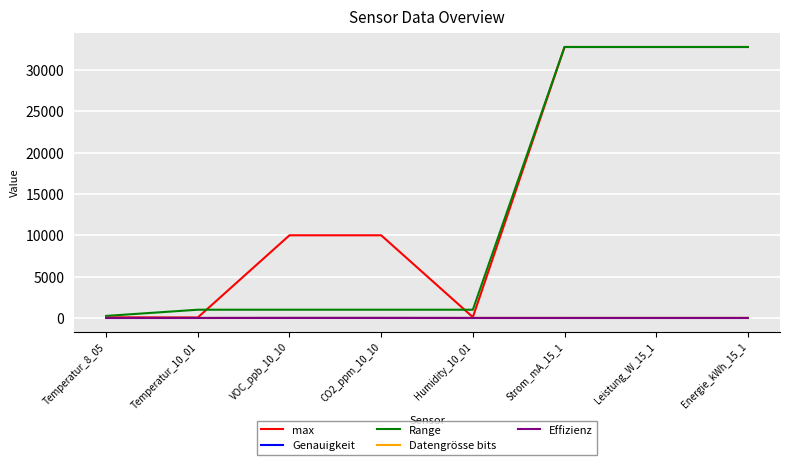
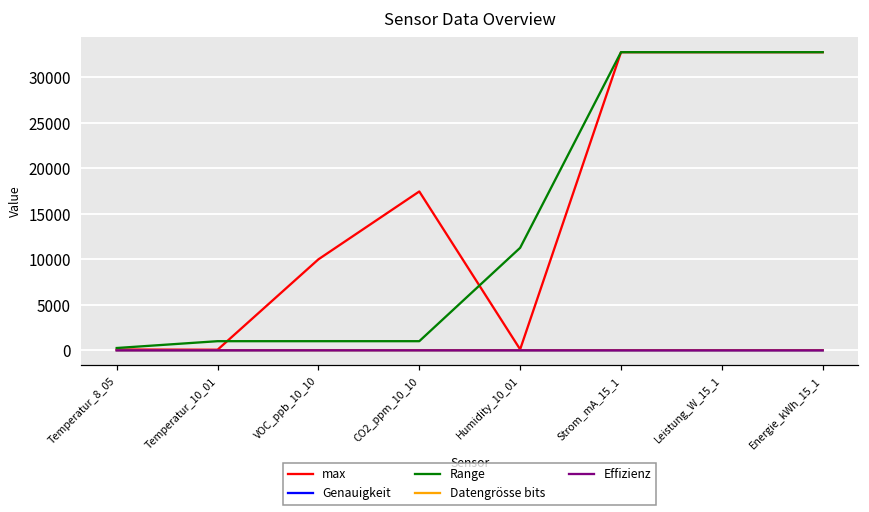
max, CO2_ppm_10_10: 10000 -> 17000
Range, Humidity_10_01: 1000 -> 11000
